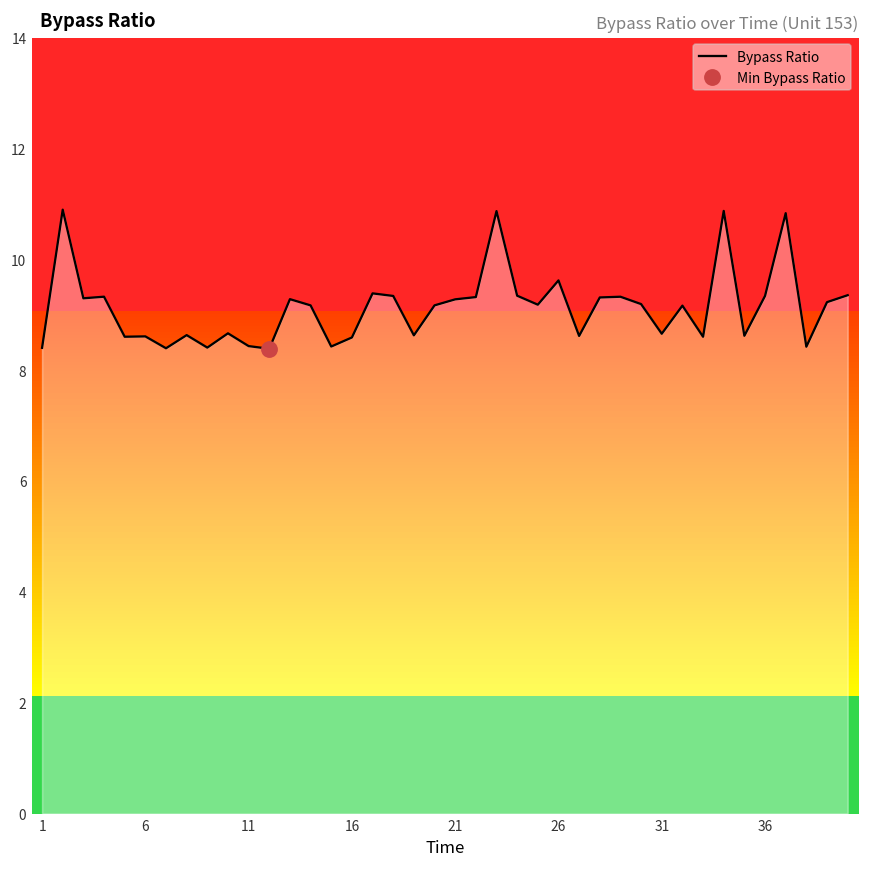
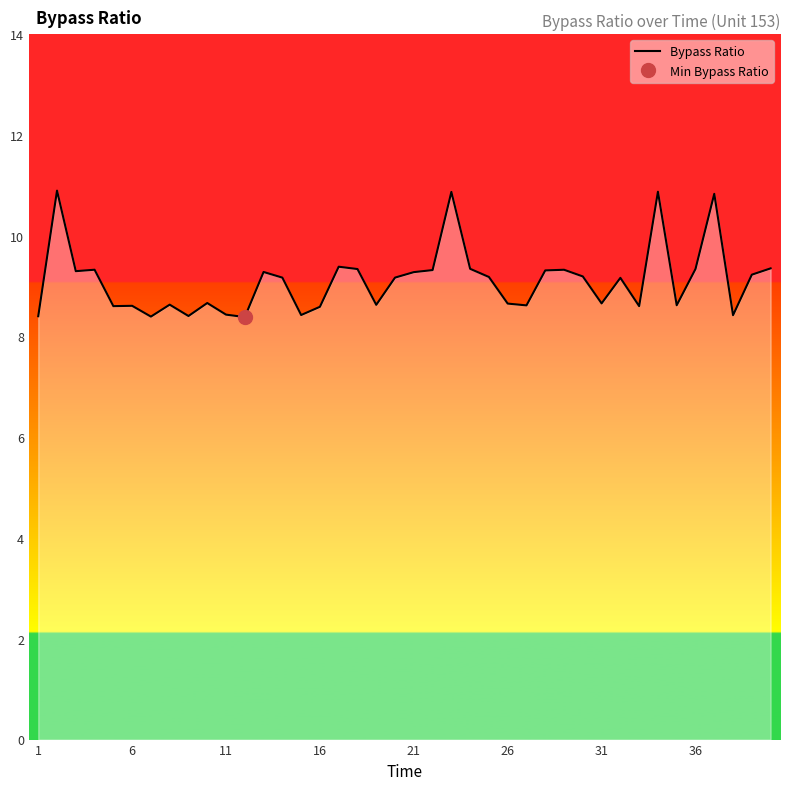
Bypass Ratio, 26: 9.6 -> 8.7
